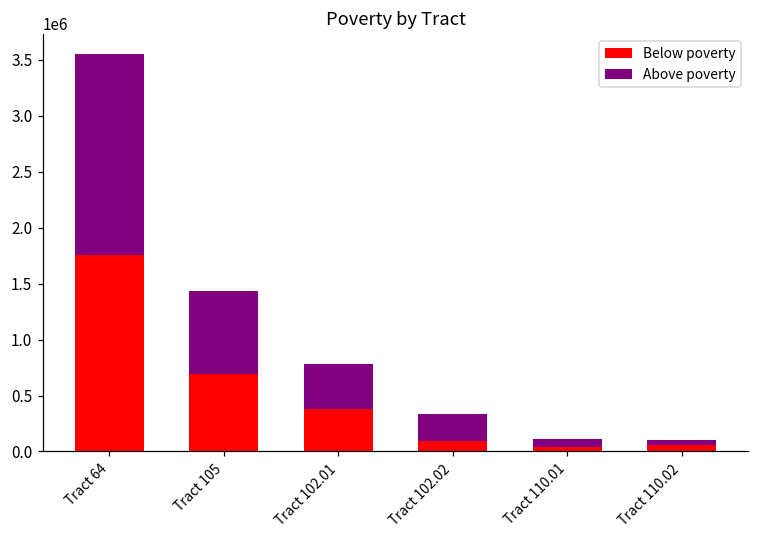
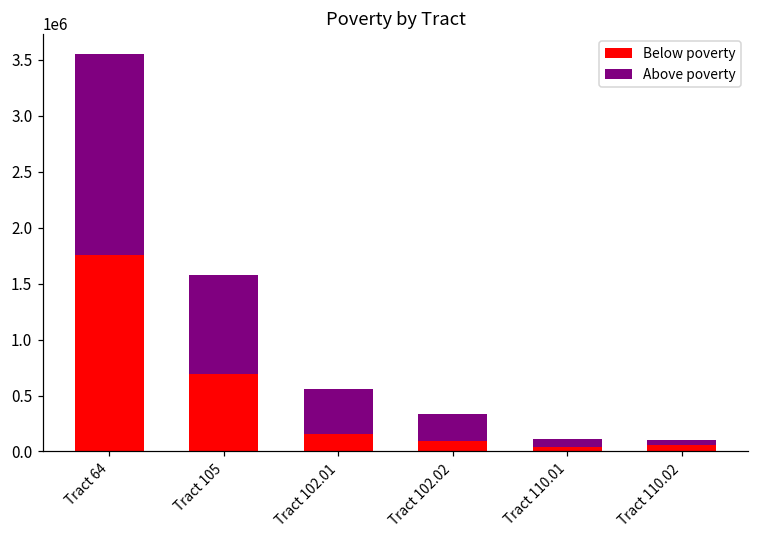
Above poverty, Tract 105: 740000 -> 880000
Below poverty, Tract 102.01: 380000 -> 160000
